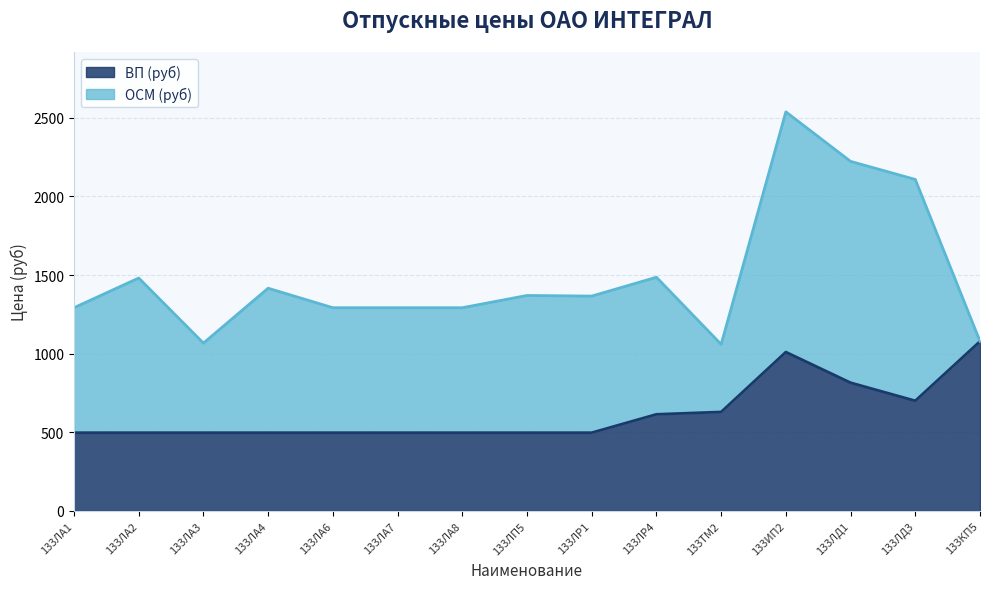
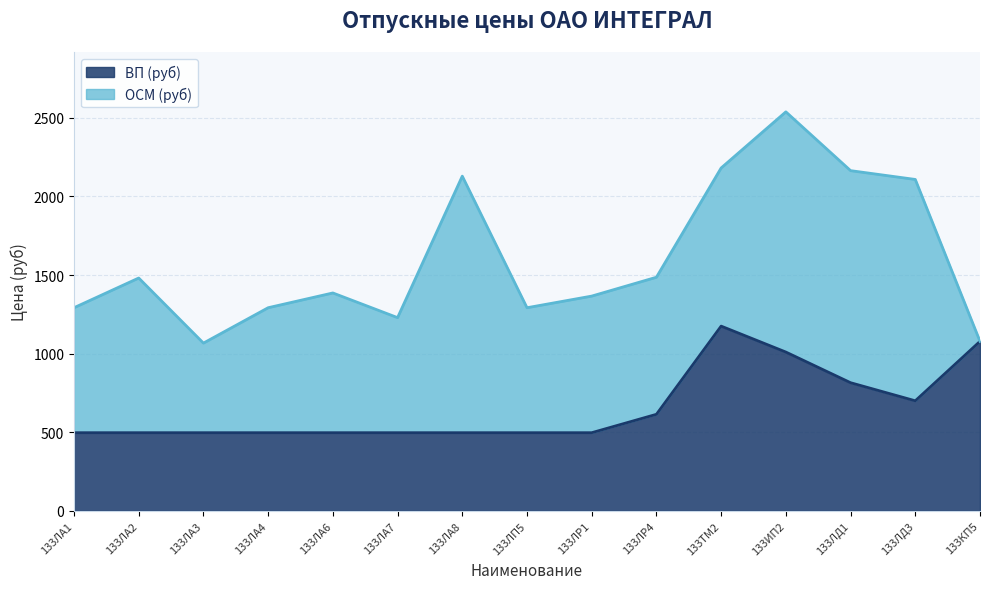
ОСМ (руб), 133ЛА4: 920 -> 800
ОСМ (руб), 133ЛА6: 800 -> 890
ОСМ (руб), 133ЛА7: 800 -> 730
ОСМ (руб), 133ЛА8: 800 -> 1630
ОСМ (руб), 133ЛП5: 870 -> 800
ВП (руб), 133ТМ2: 630 -> 1180
ОСМ (руб), 133ТМ2: 430 -> 1010
ОСМ (руб), 133ЛД1: 1410 -> 1350
